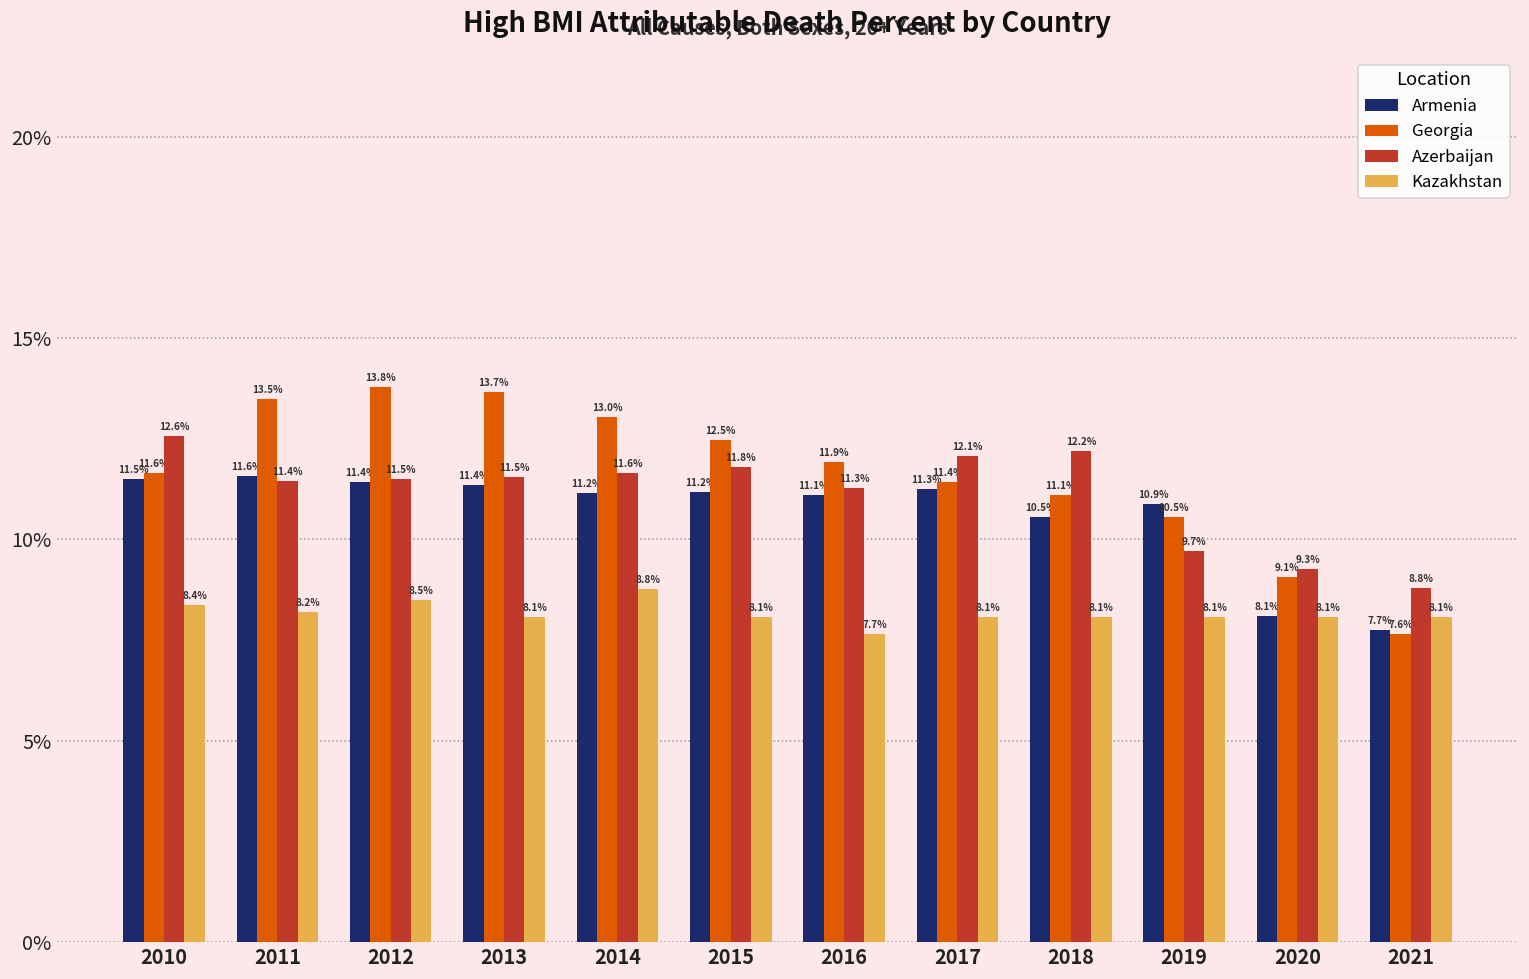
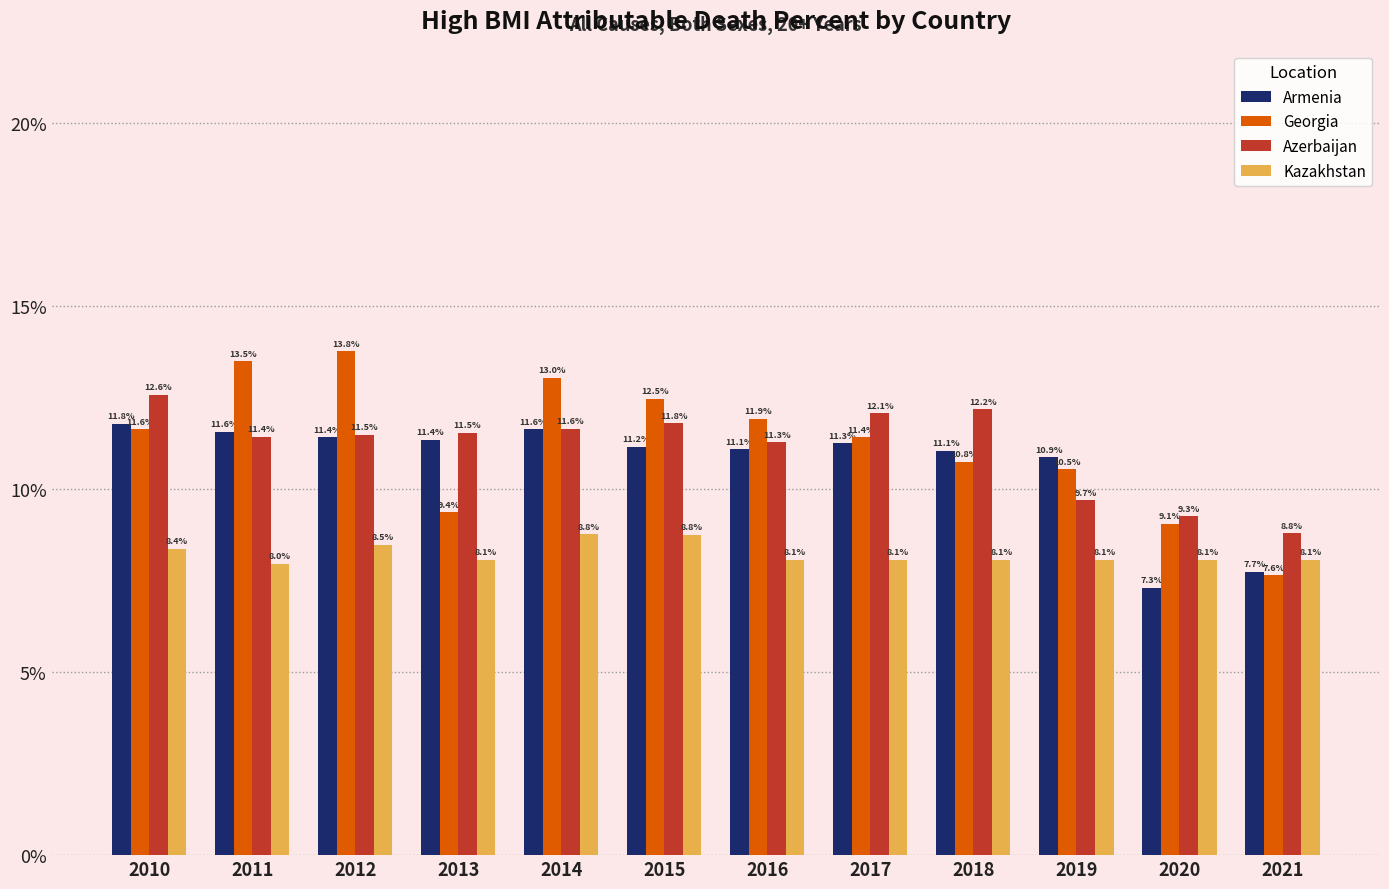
Armenia, 2010: 11.5% -> 11.8%
Kazakhstan, 2011: 8.2% -> 8.0%
Georgia, 2013: 13.7% -> 9.4%
Armenia, 2014: 11.2% -> 11.6%
Kazakhstan, 2015: 8.1% -> 8.8%
Kazakhstan, 2016: 7.7% -> 8.1%
Armenia, 2018: 10.5% -> 11.1%
Georgia, 2018: 11.1% -> 10.8%
Armenia, 2020: 8.1% -> 7.3%
